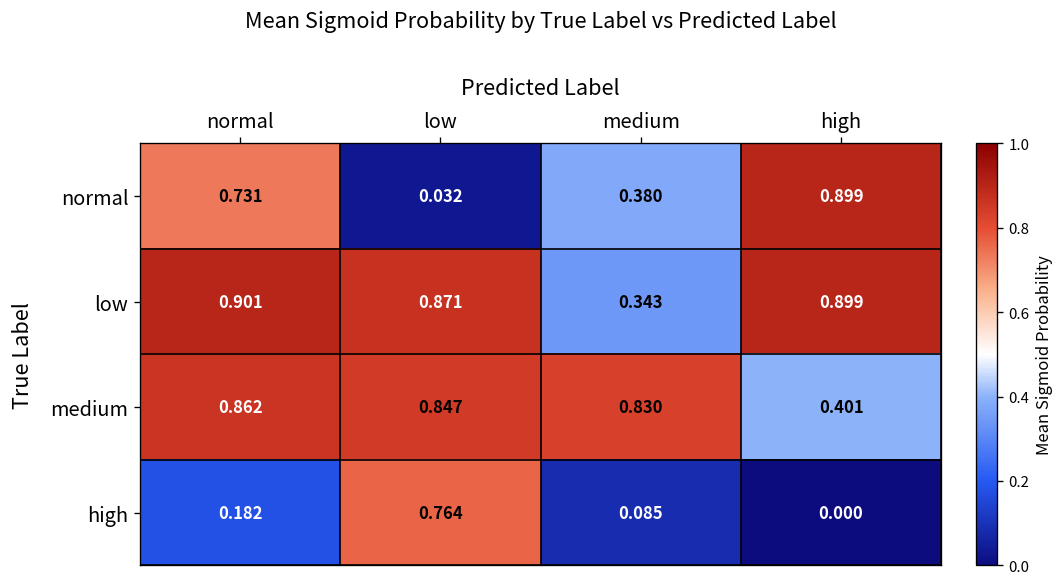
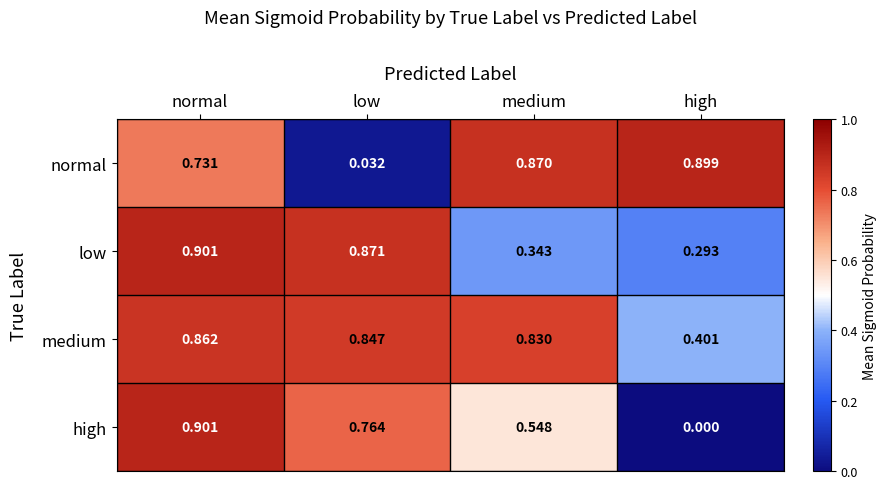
normal, medium: 0.380 -> 0.870
low, high: 0.899 -> 0.293
high, normal: 0.182 -> 0.901
high, medium: 0.085 -> 0.548
